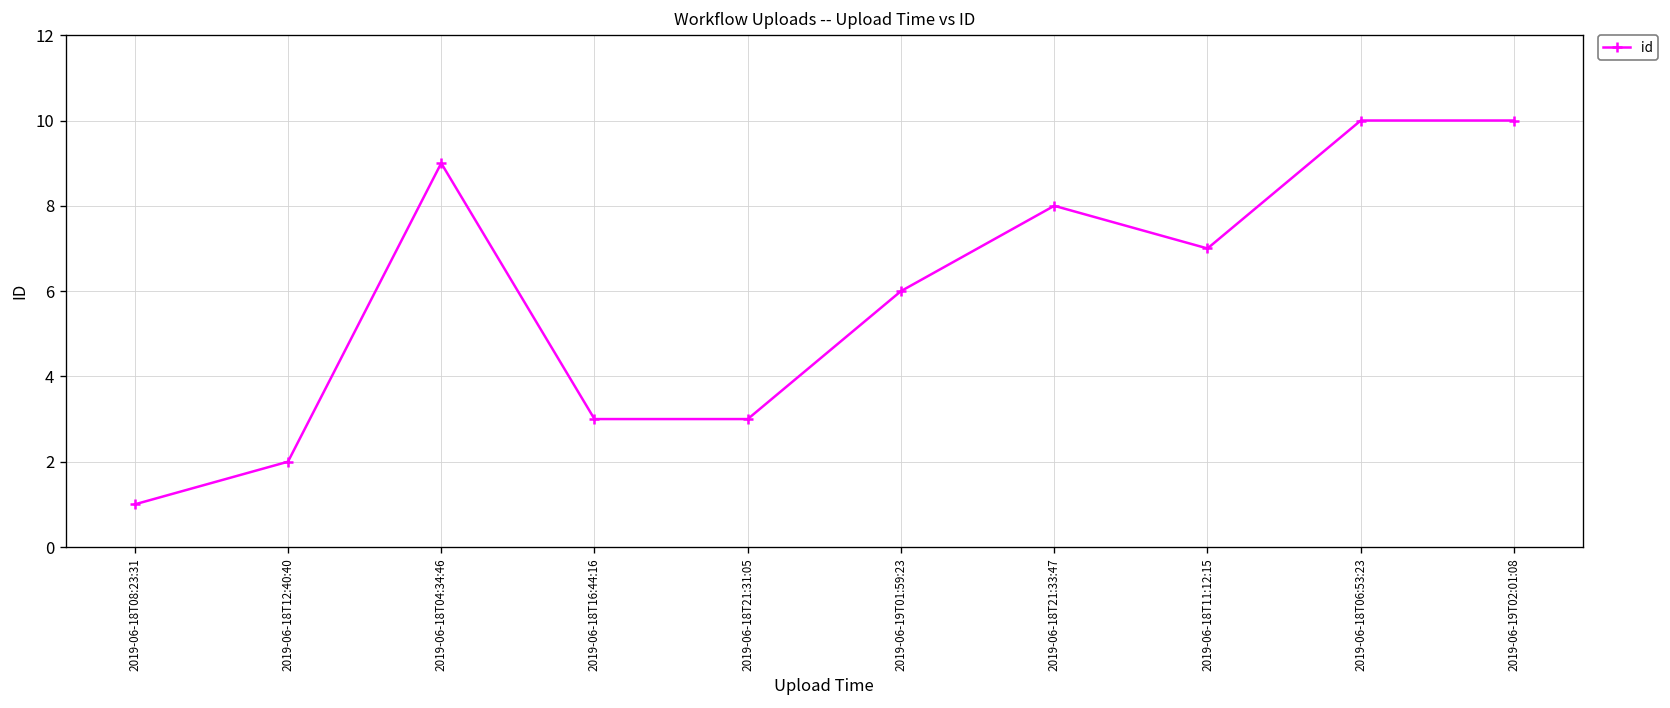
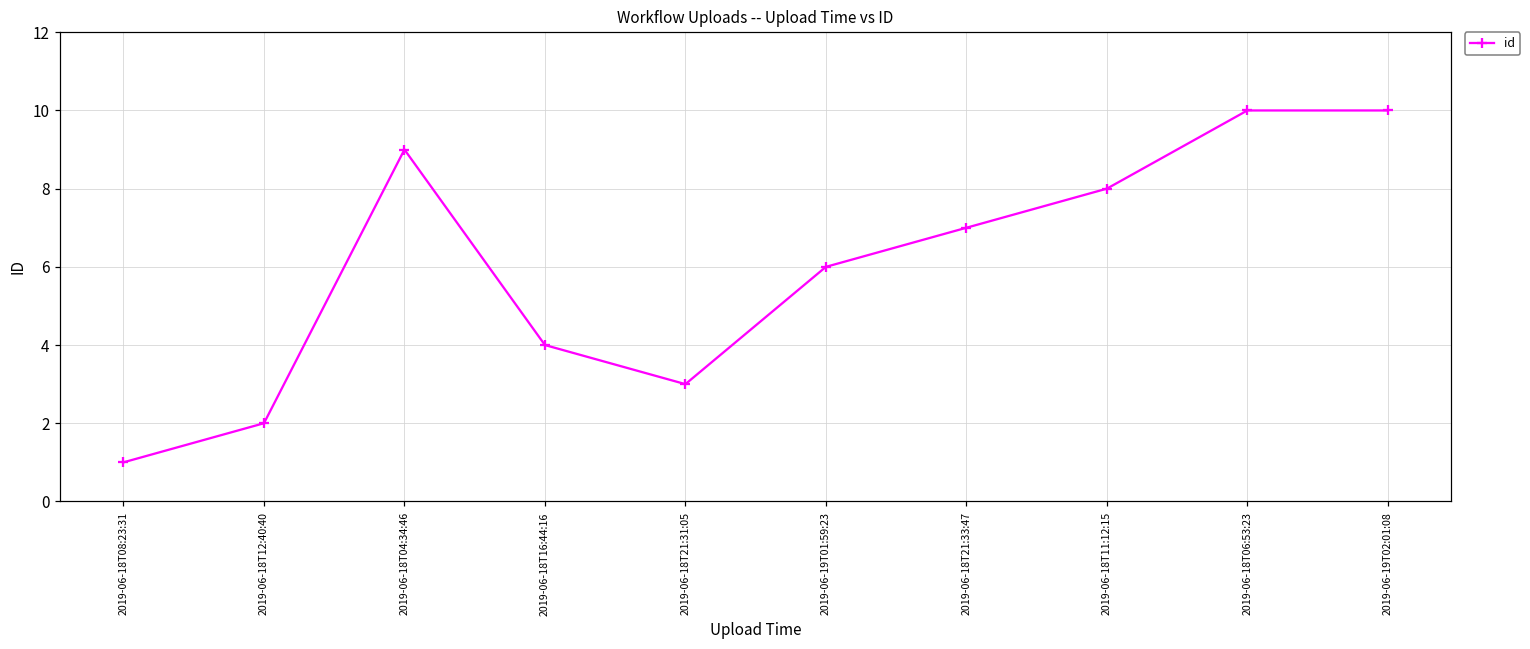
2019-06-18T16:44:16: 3 -> 4
2019-06-18T21:33:47: 8 -> 7
2019-06-18T11:12:15: 7 -> 8
